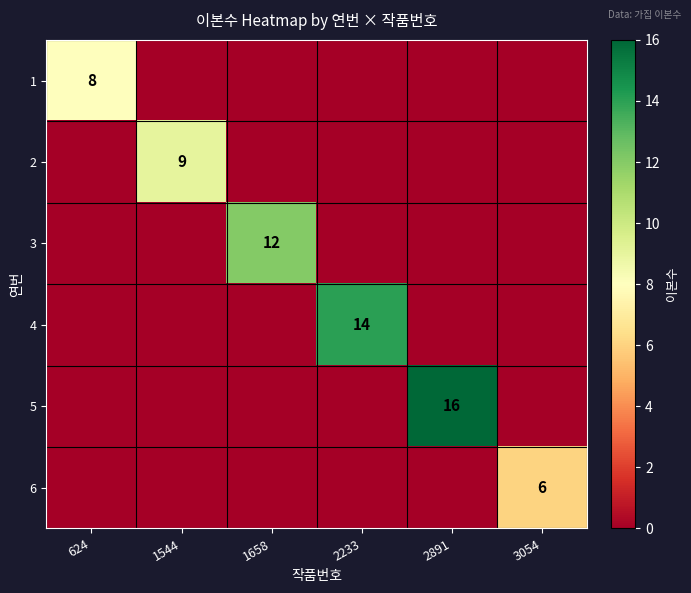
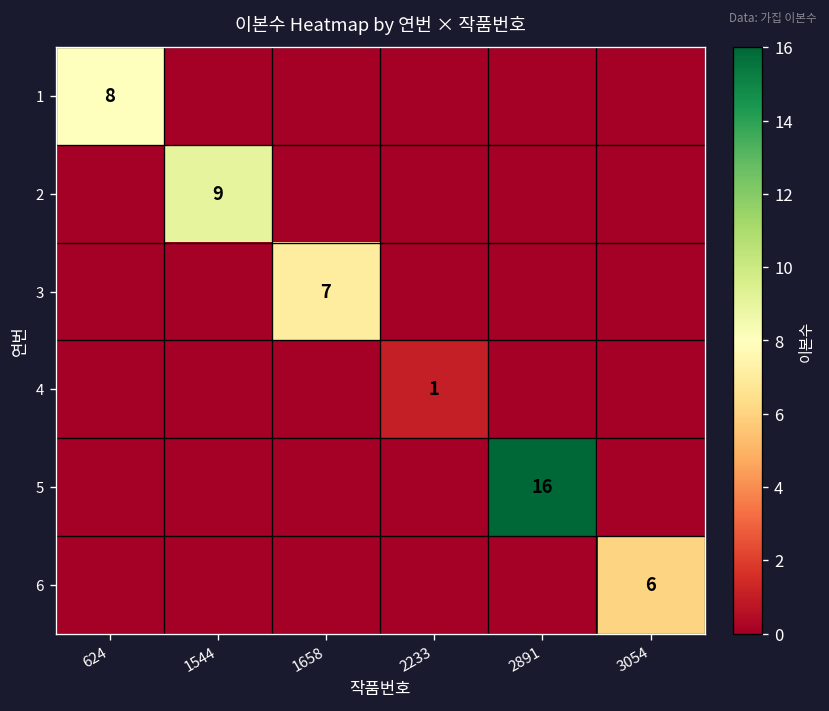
3, 1658: 12 -> 7
4, 2233: 14 -> 1
